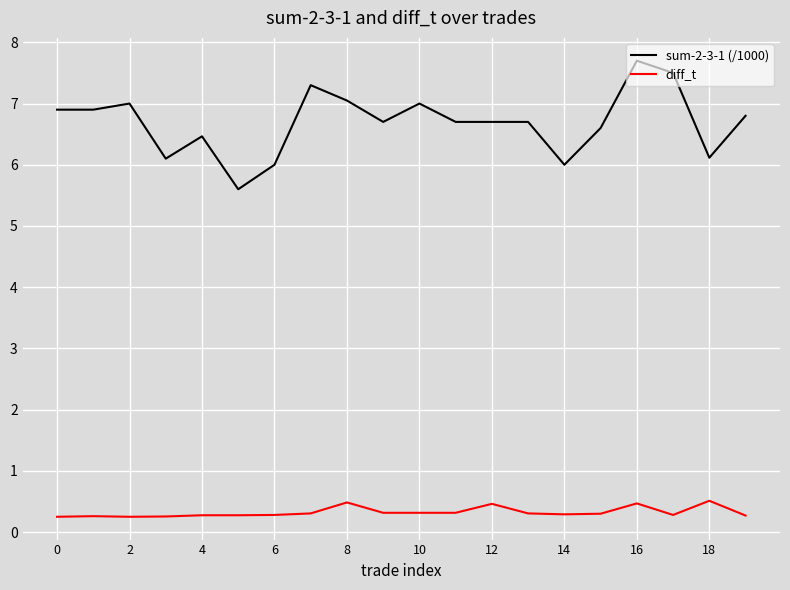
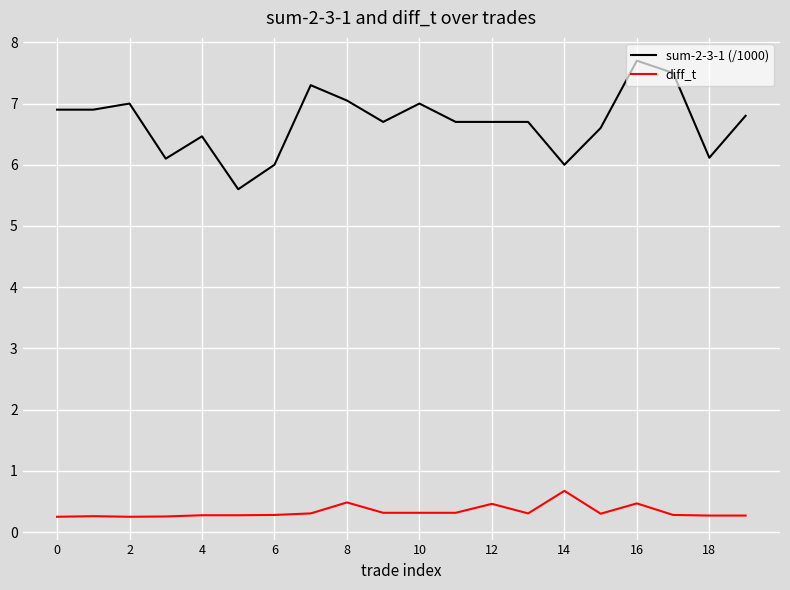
diff_t, 14: 0.3 -> 0.7
diff_t, 18: 0.5 -> 0.3
